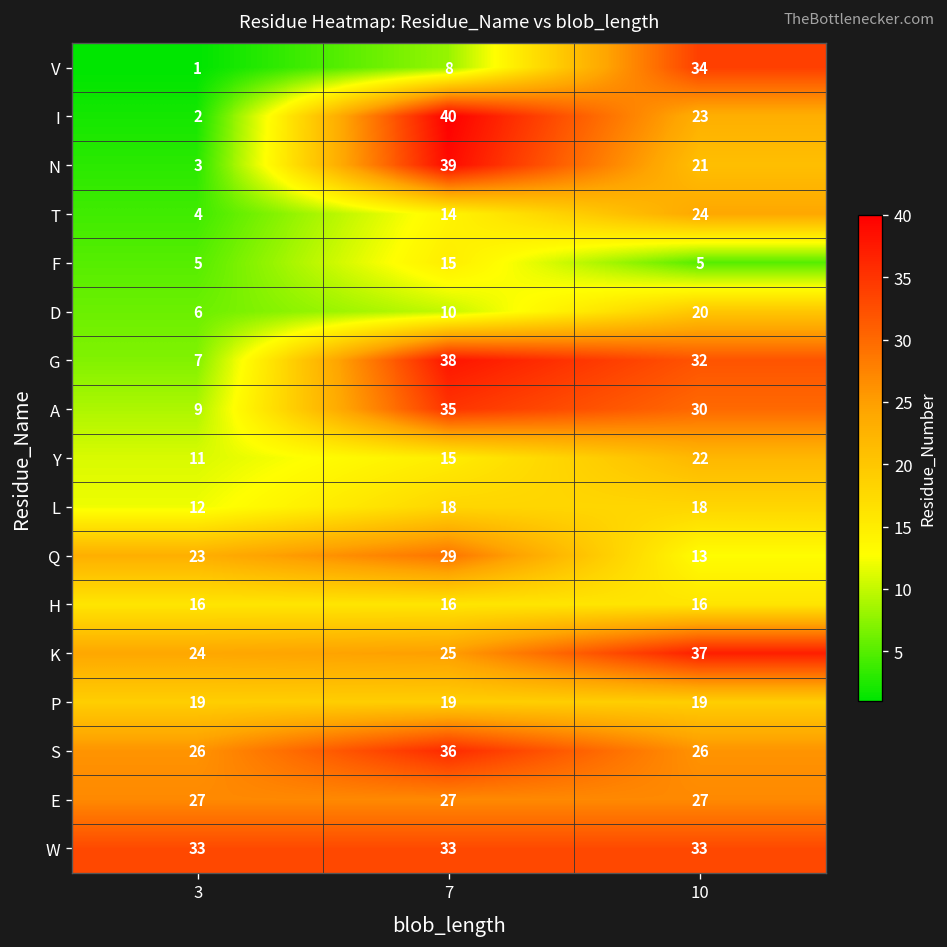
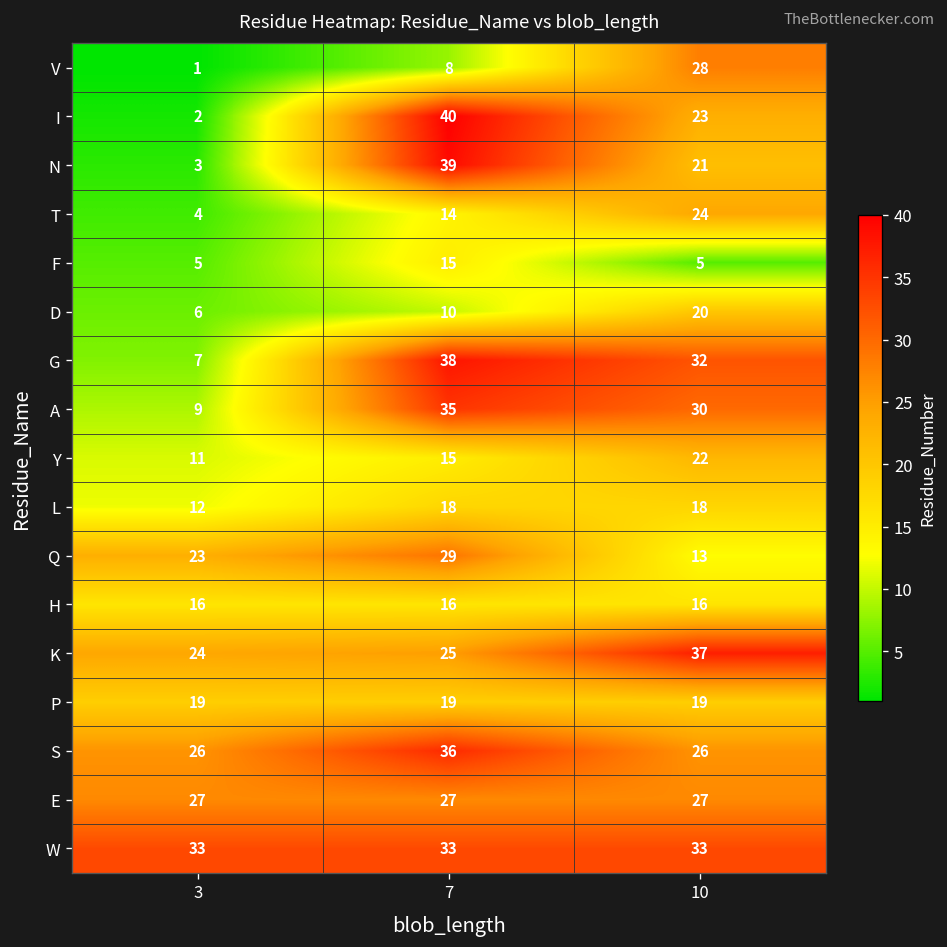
V, 10: 34 -> 28
